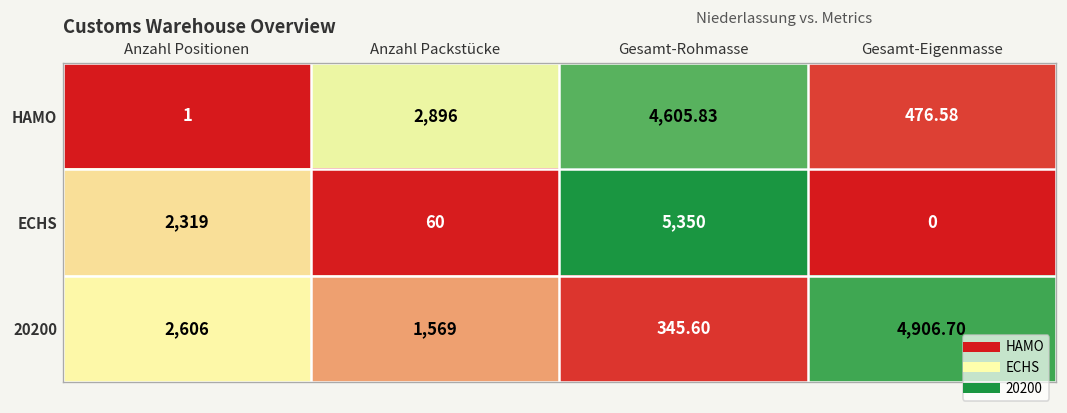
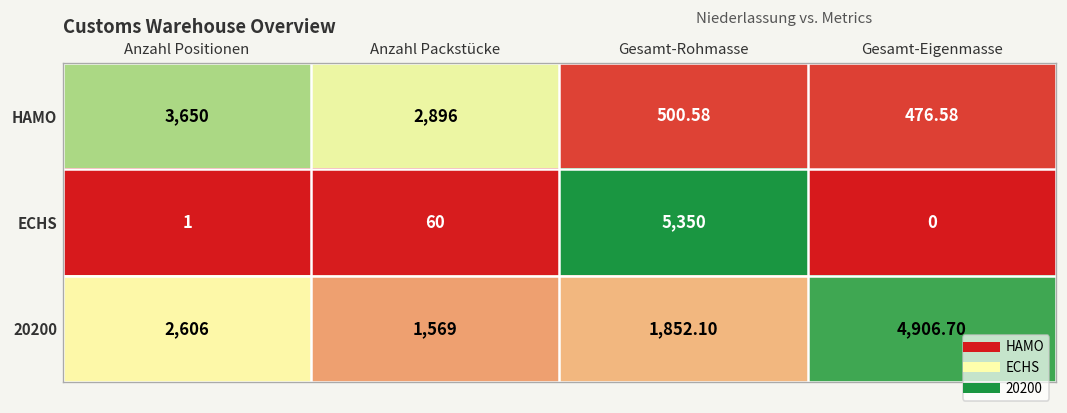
HAMO, Anzahl Positionen: 1 -> 3,650
HAMO, Gesamt-Rohmasse: 4,605.83 -> 500.58
ECHS, Anzahl Positionen: 2,319 -> 1
20200, Gesamt-Rohmasse: 345.60 -> 1,852.10
